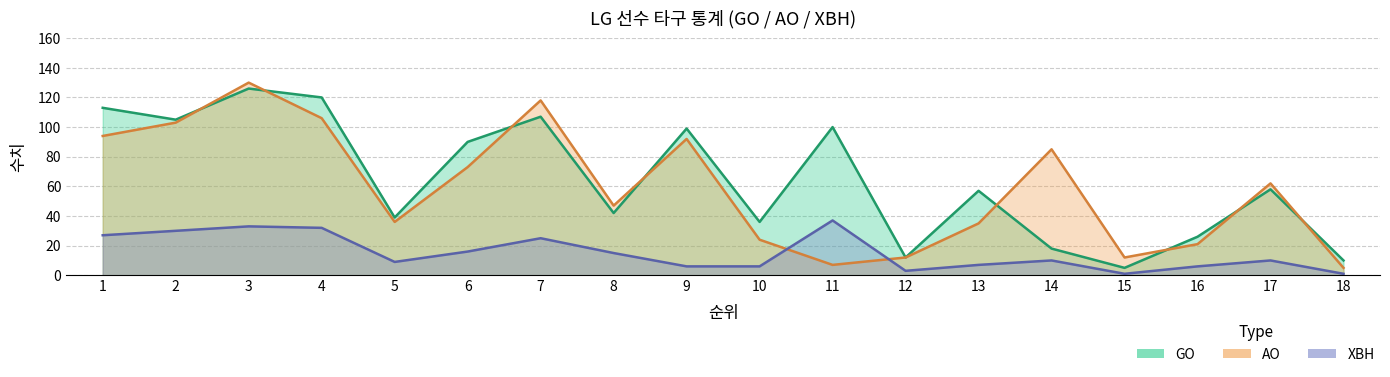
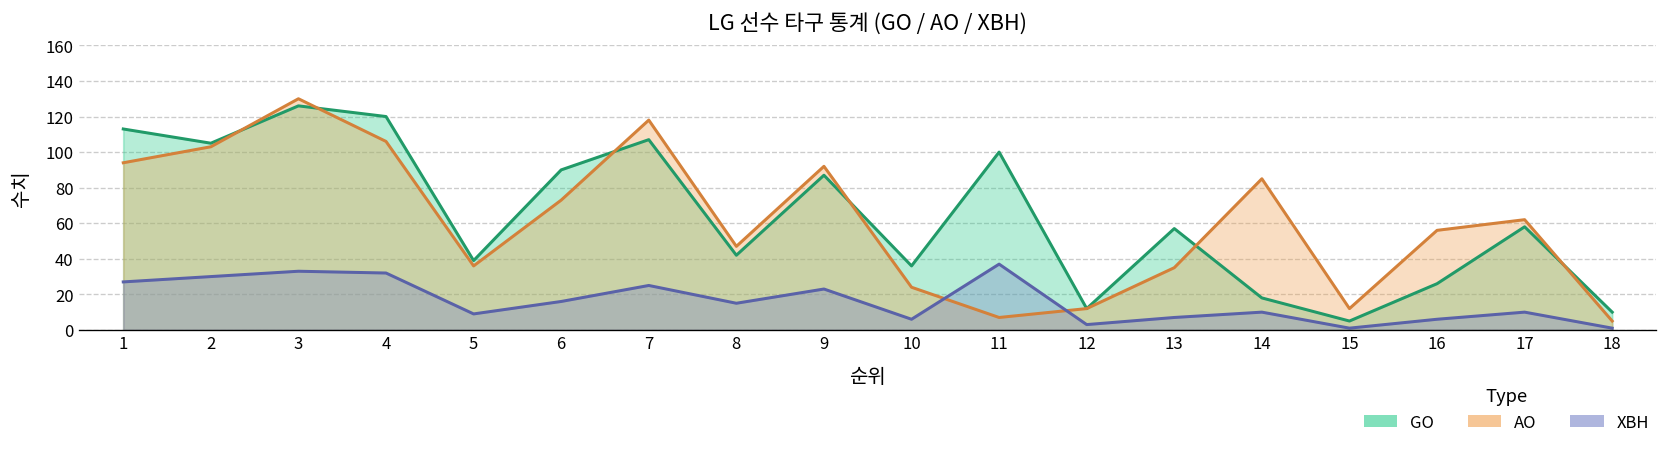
GO, 9: 99 -> 87
XBH, 9: 6 -> 23
AO, 16: 21 -> 56
